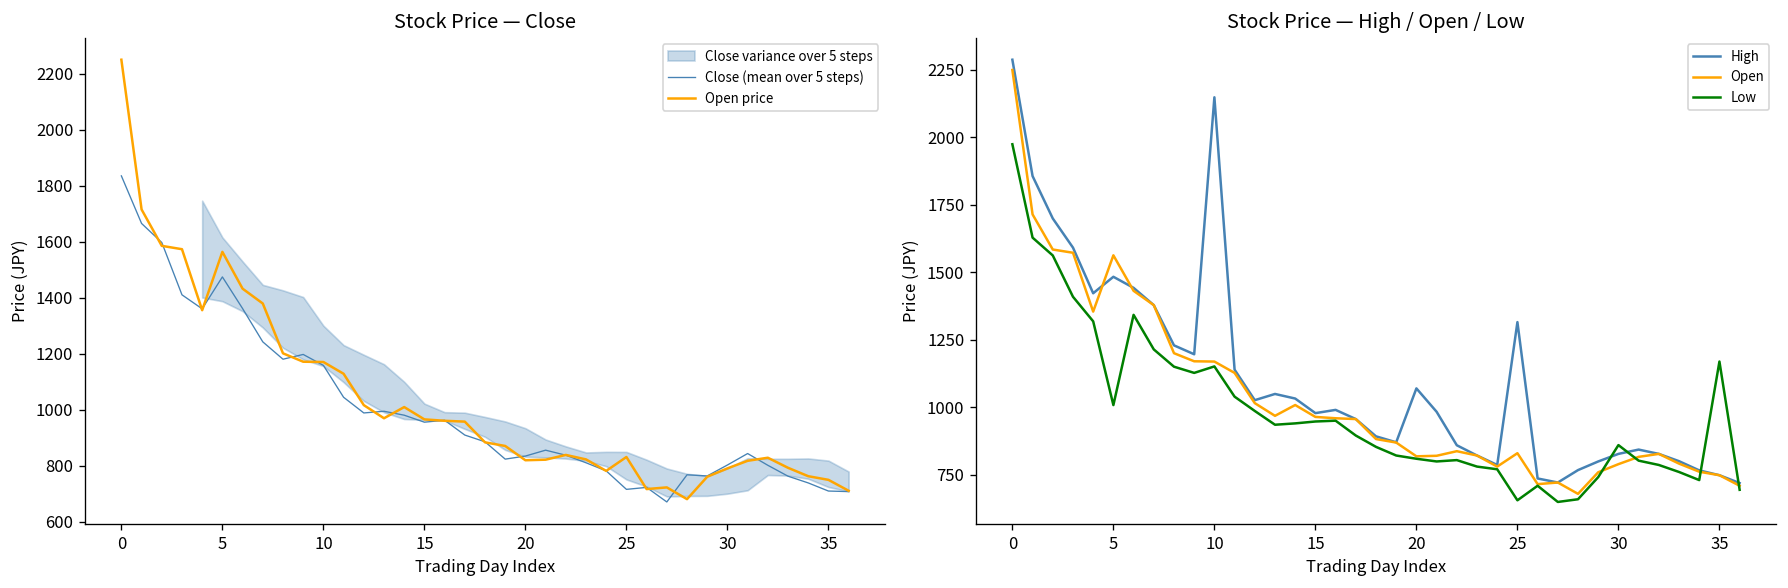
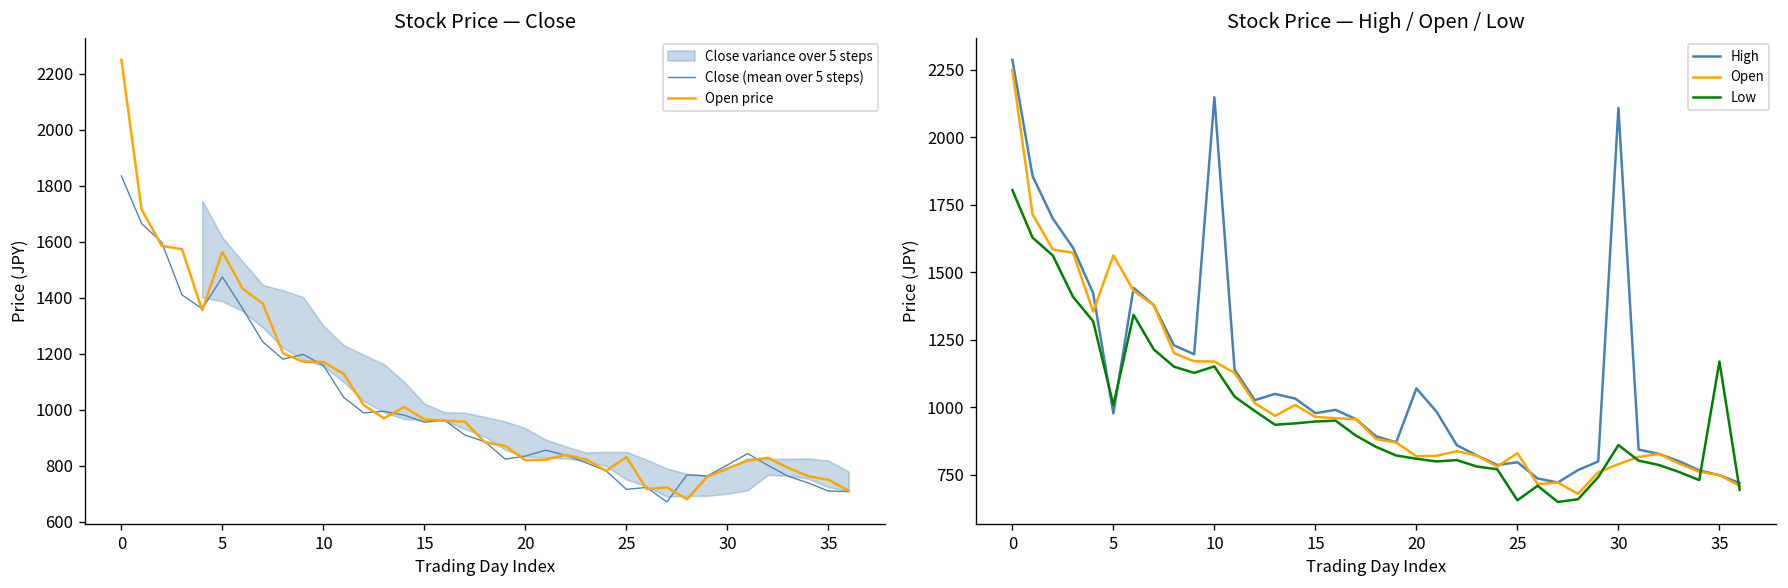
Stock Price — High / Open / Low, Low, 0: 1970 -> 1810
Stock Price — High / Open / Low, High, 5: 1480 -> 980
Stock Price — High / Open / Low, High, 25: 1320 -> 800
Stock Price — High / Open / Low, High, 30: 830 -> 2110
